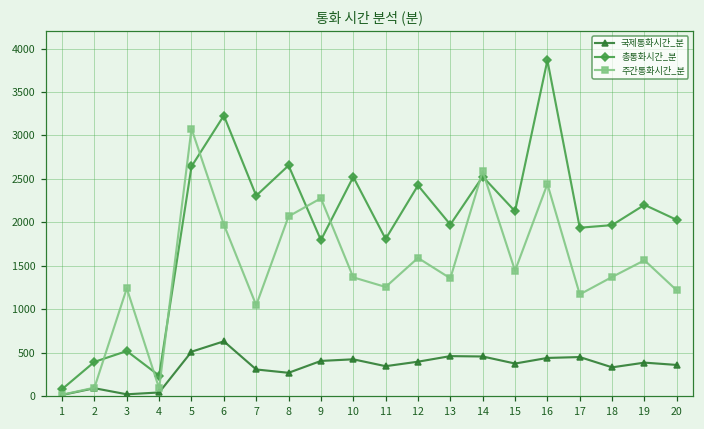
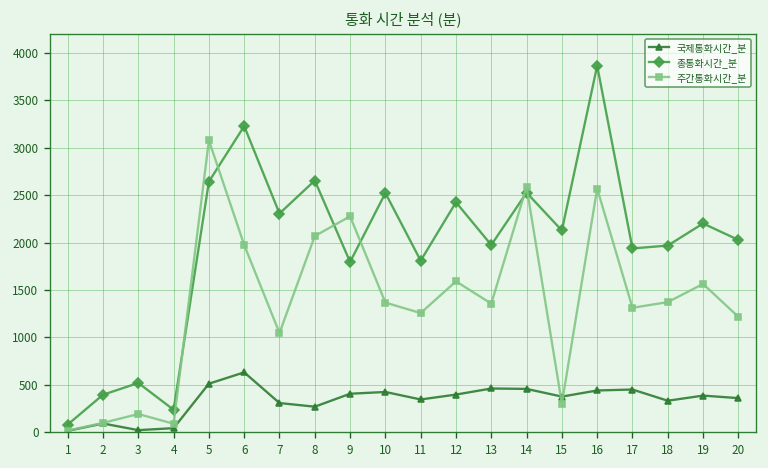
주간통화시간_분, 3: 1200 -> 200
주간통화시간_분, 15: 1400 -> 300
주간통화시간_분, 16: 2400 -> 2600
주간통화시간_분, 17: 1200 -> 1300
